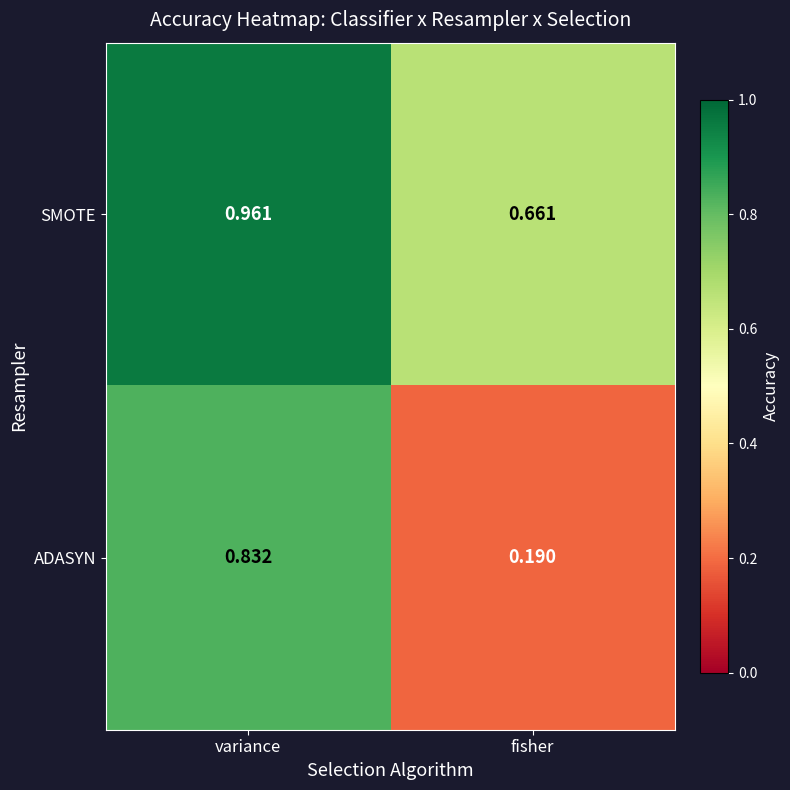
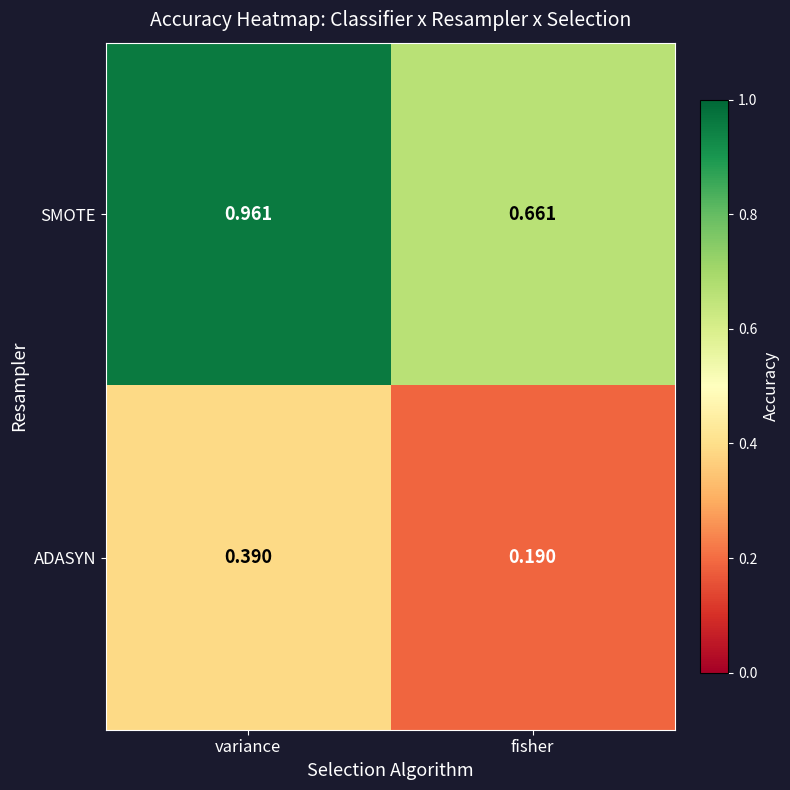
ADASYN, variance: 0.832 -> 0.390
